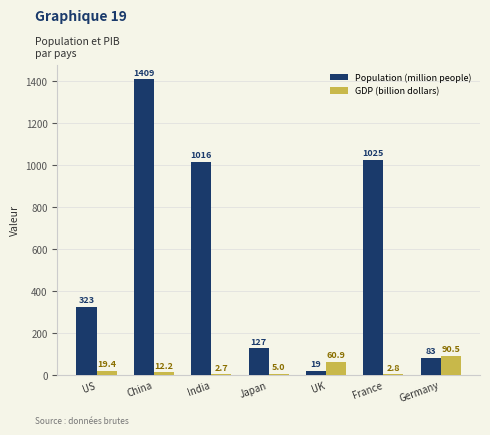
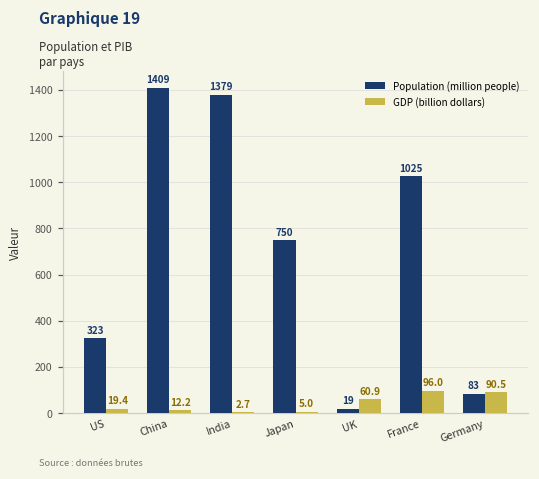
Population (million people), India: 1016 -> 1379
Population (million people), Japan: 127 -> 750
GDP (billion dollars), France: 2.8 -> 96.0
